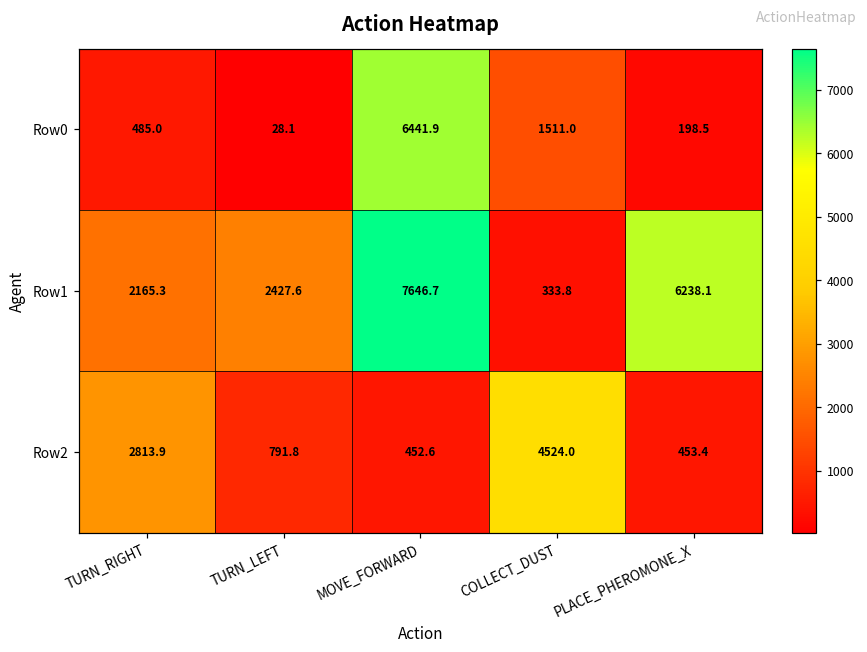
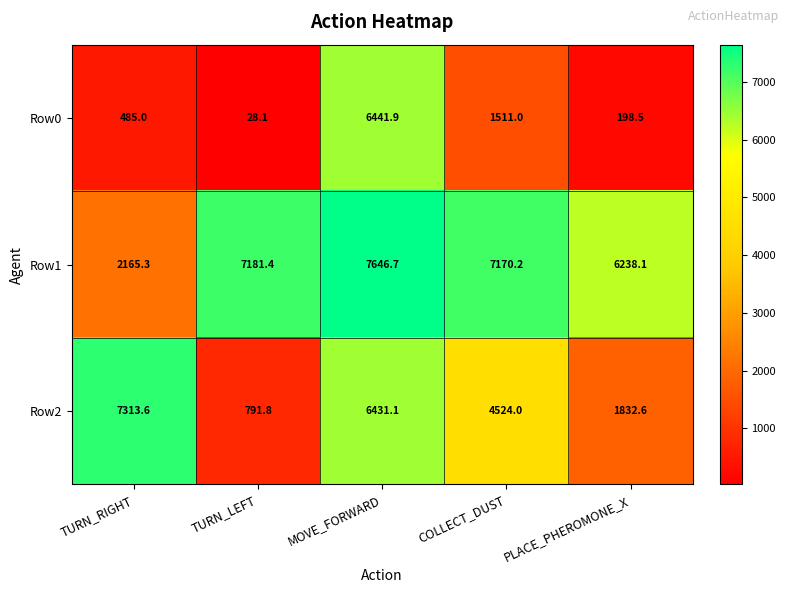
Row1, TURN_LEFT: 2427.6 -> 7181.4
Row1, COLLECT_DUST: 333.8 -> 7170.2
Row2, TURN_RIGHT: 2813.9 -> 7313.6
Row2, MOVE_FORWARD: 452.6 -> 6431.1
Row2, PLACE_PHEROMONE_X: 453.4 -> 1832.6
